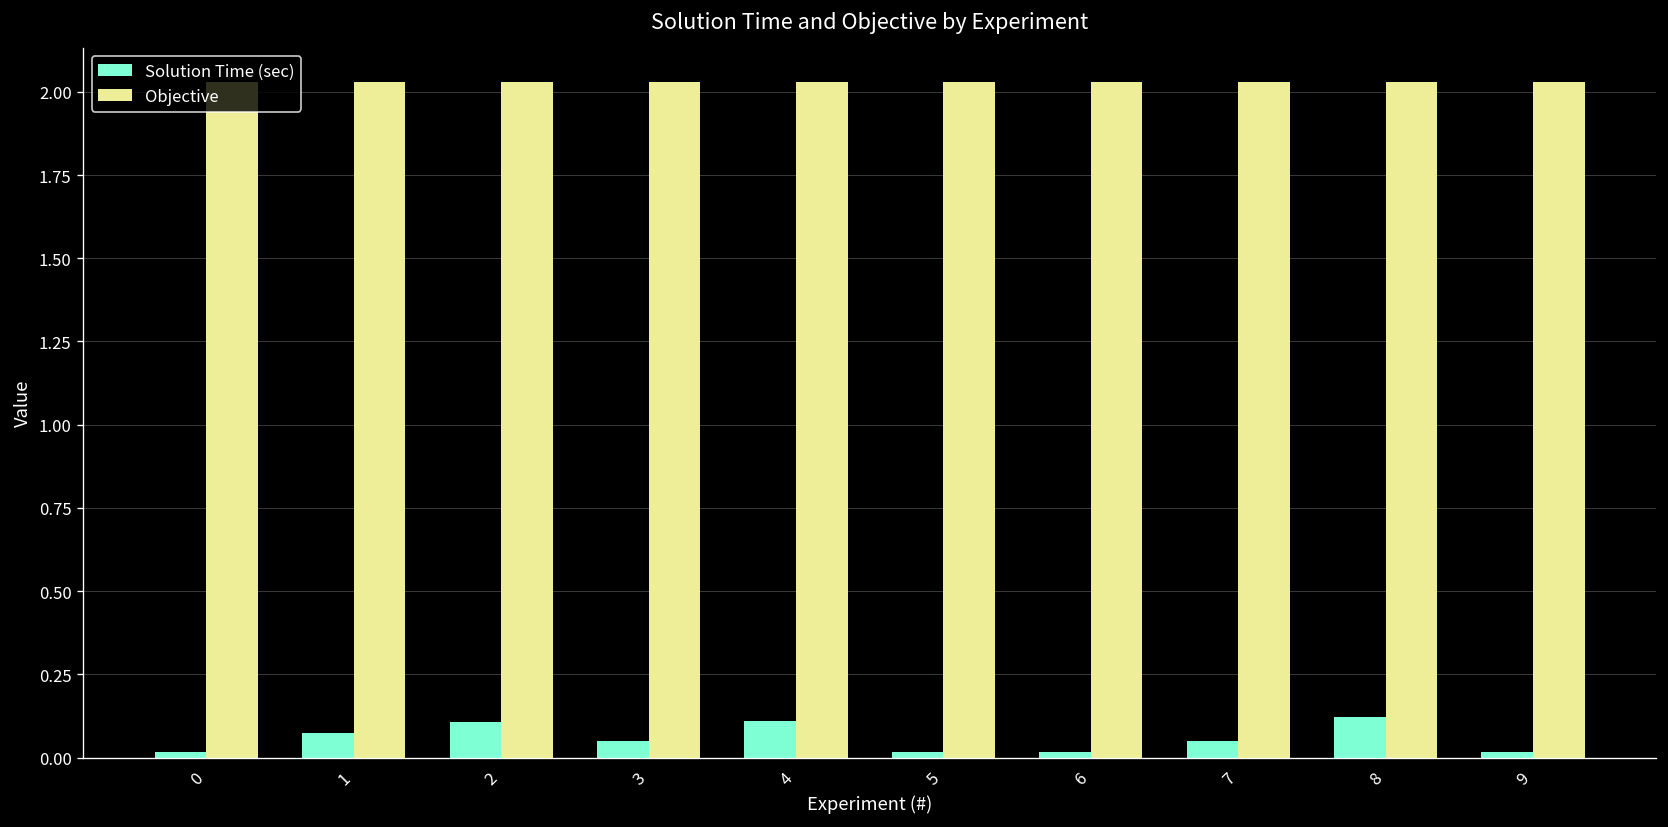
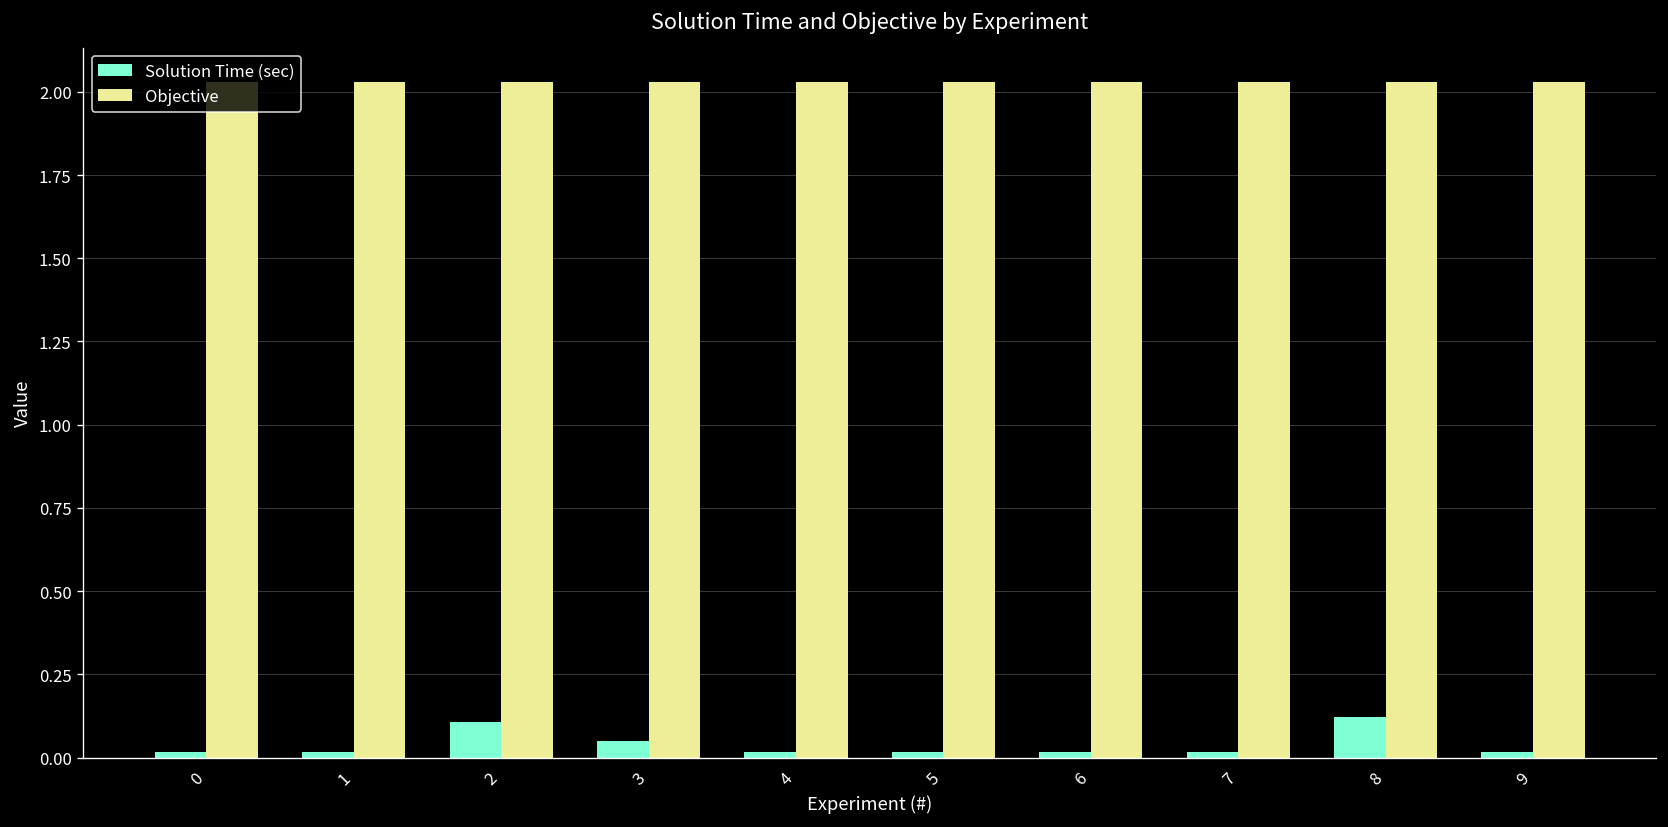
Solution Time (sec), 1: 0.07 -> 0.02
Solution Time (sec), 4: 0.11 -> 0.02
Solution Time (sec), 7: 0.05 -> 0.02
